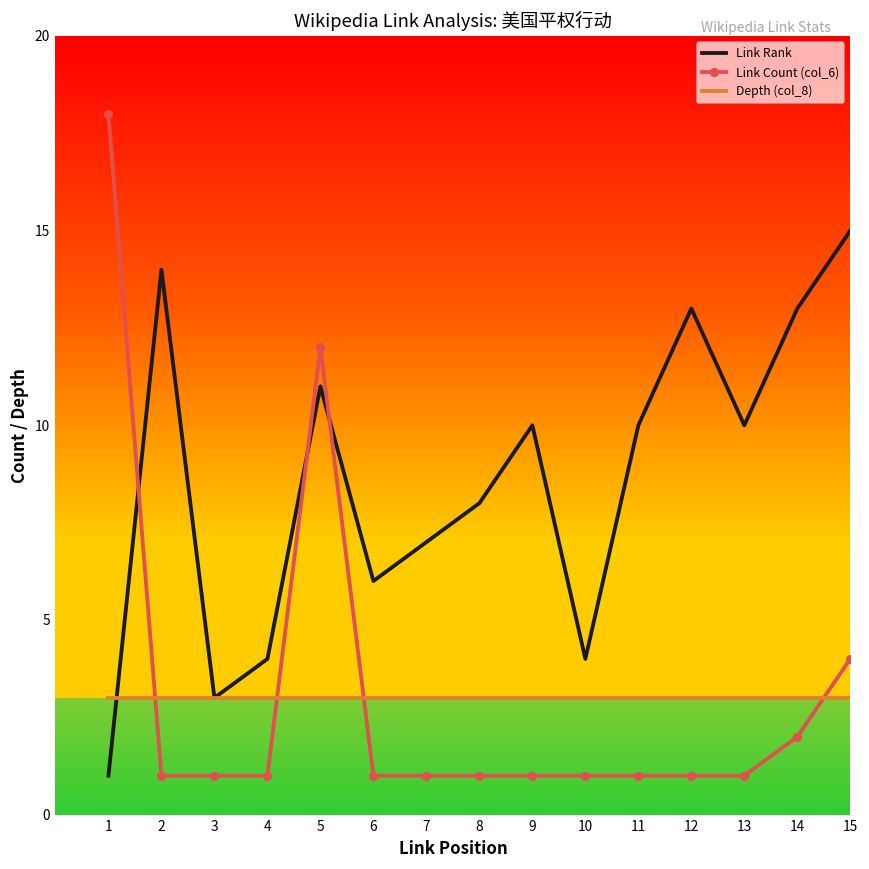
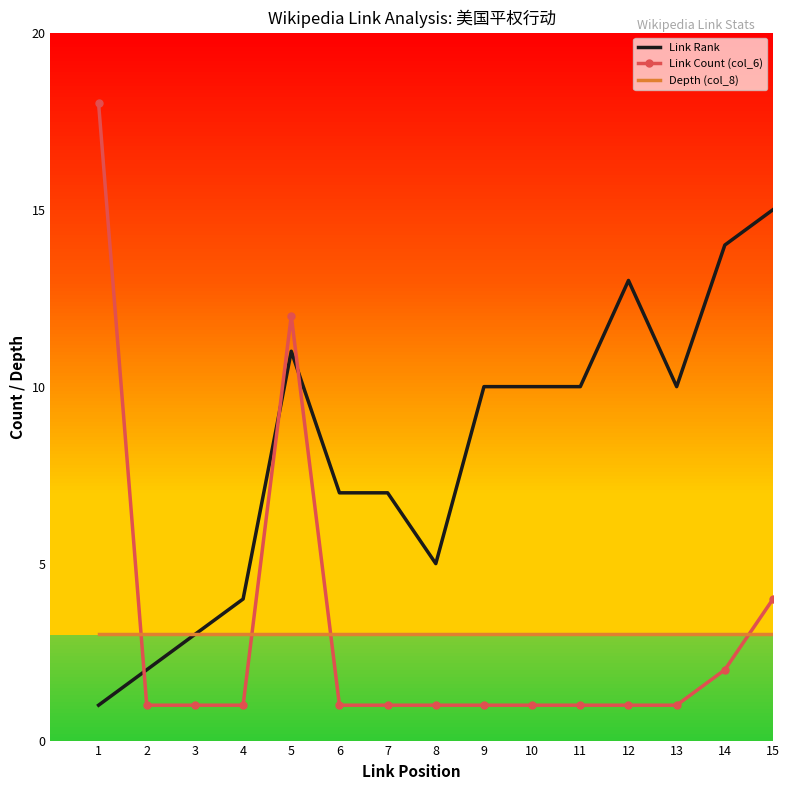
Link Rank, 2: 14 -> 2
Link Rank, 6: 6 -> 7
Link Rank, 8: 8 -> 5
Link Rank, 10: 4 -> 10
Link Rank, 14: 13 -> 14
